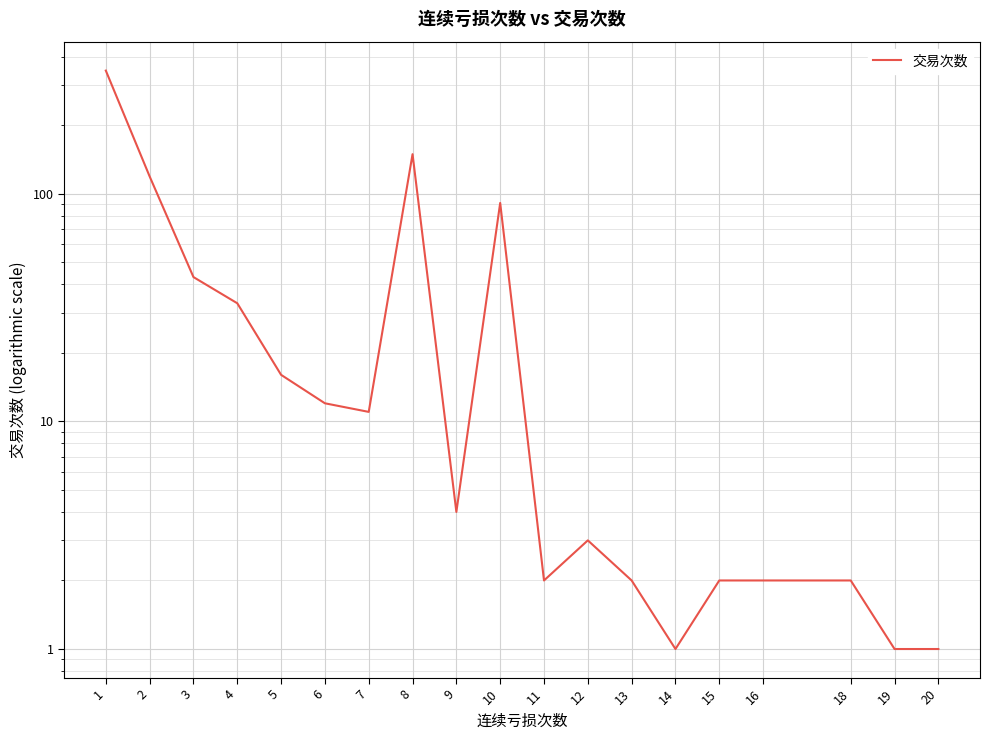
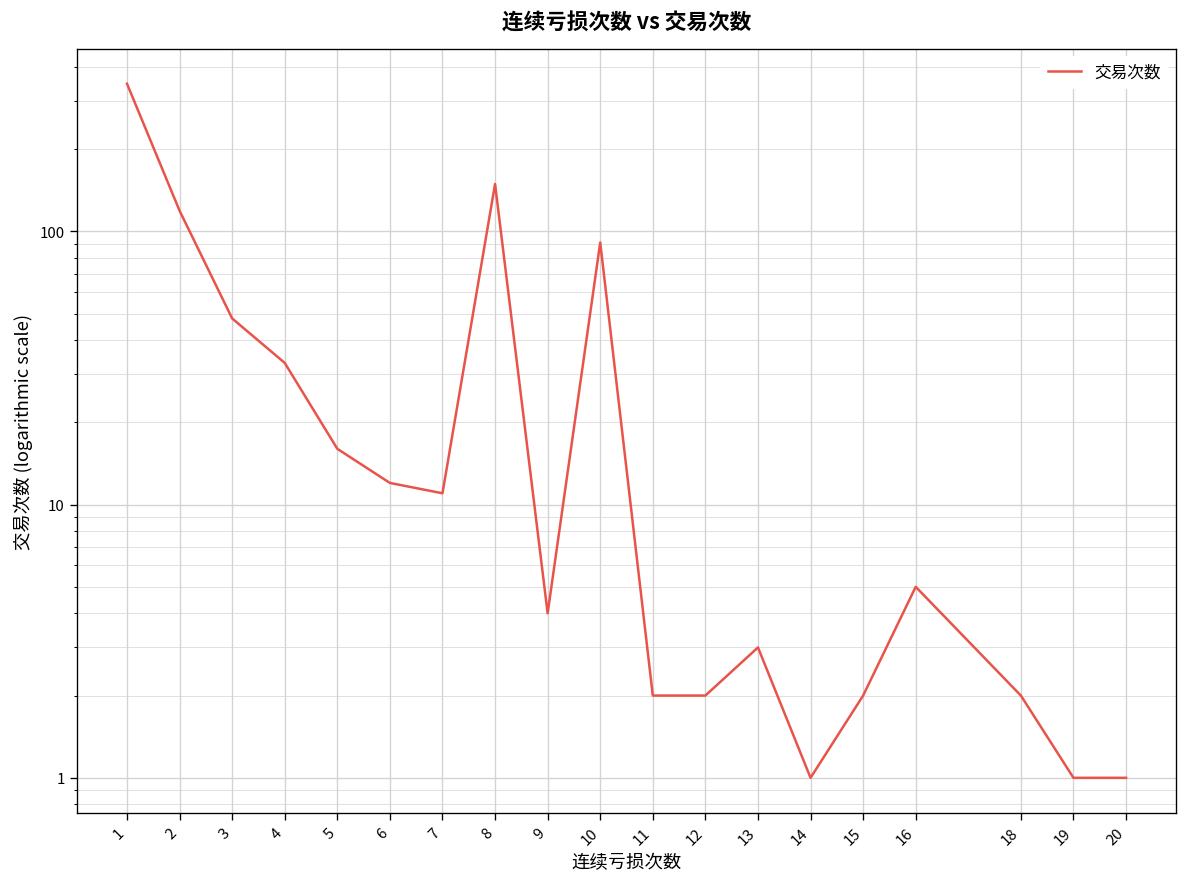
3: 43 -> 48
12: 3 -> 2
13: 2 -> 3
16: 2 -> 5
